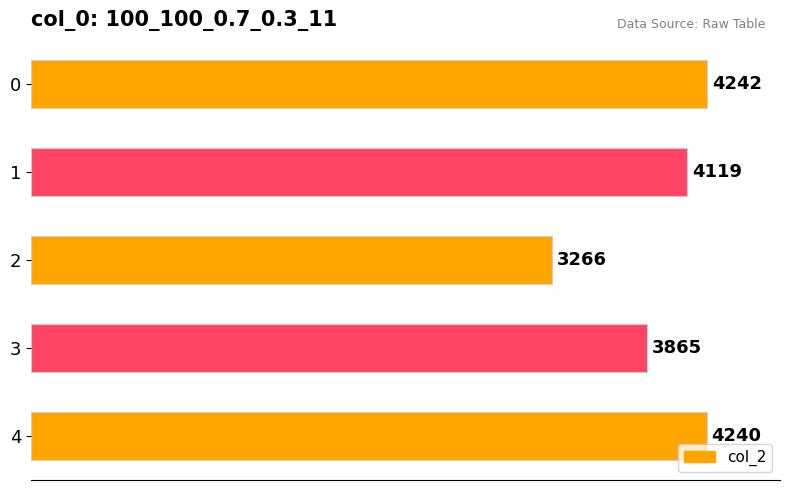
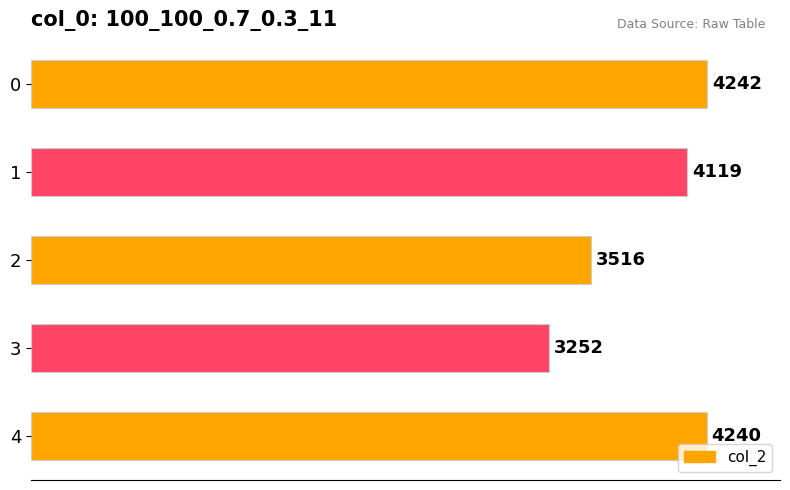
2: 3266 -> 3516
3: 3865 -> 3252
